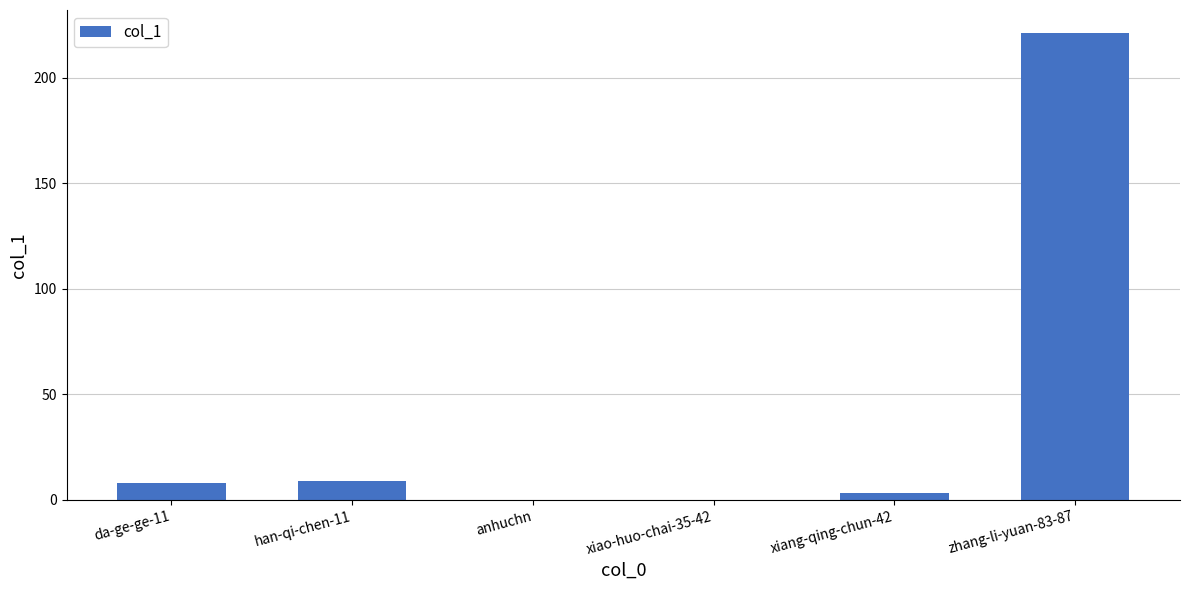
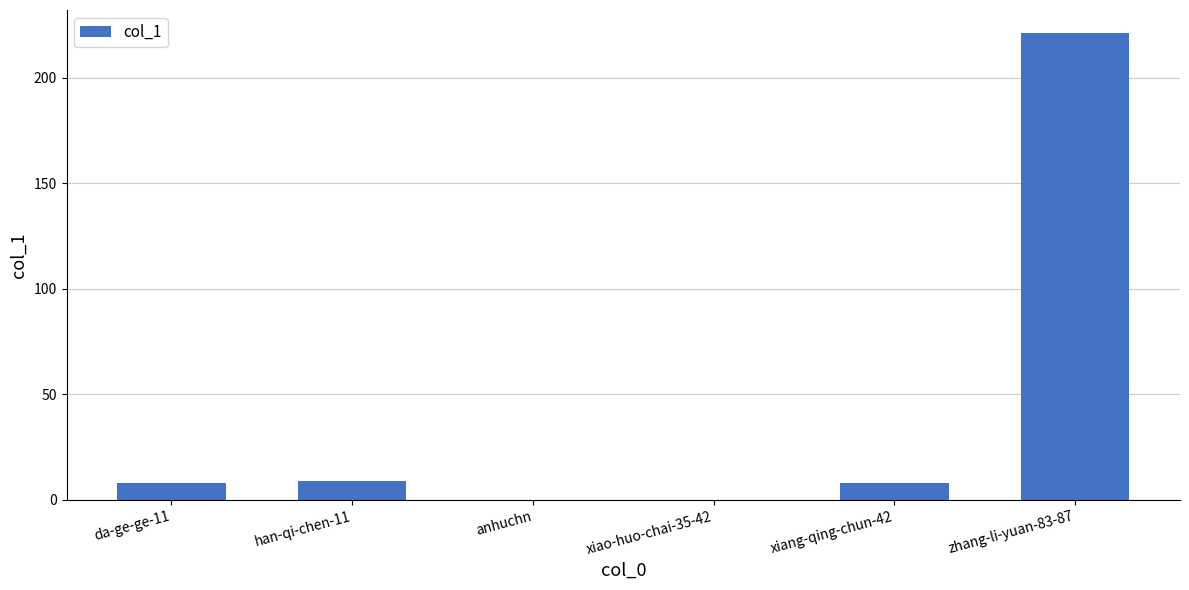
xiang-qing-chun-42: 3 -> 8
